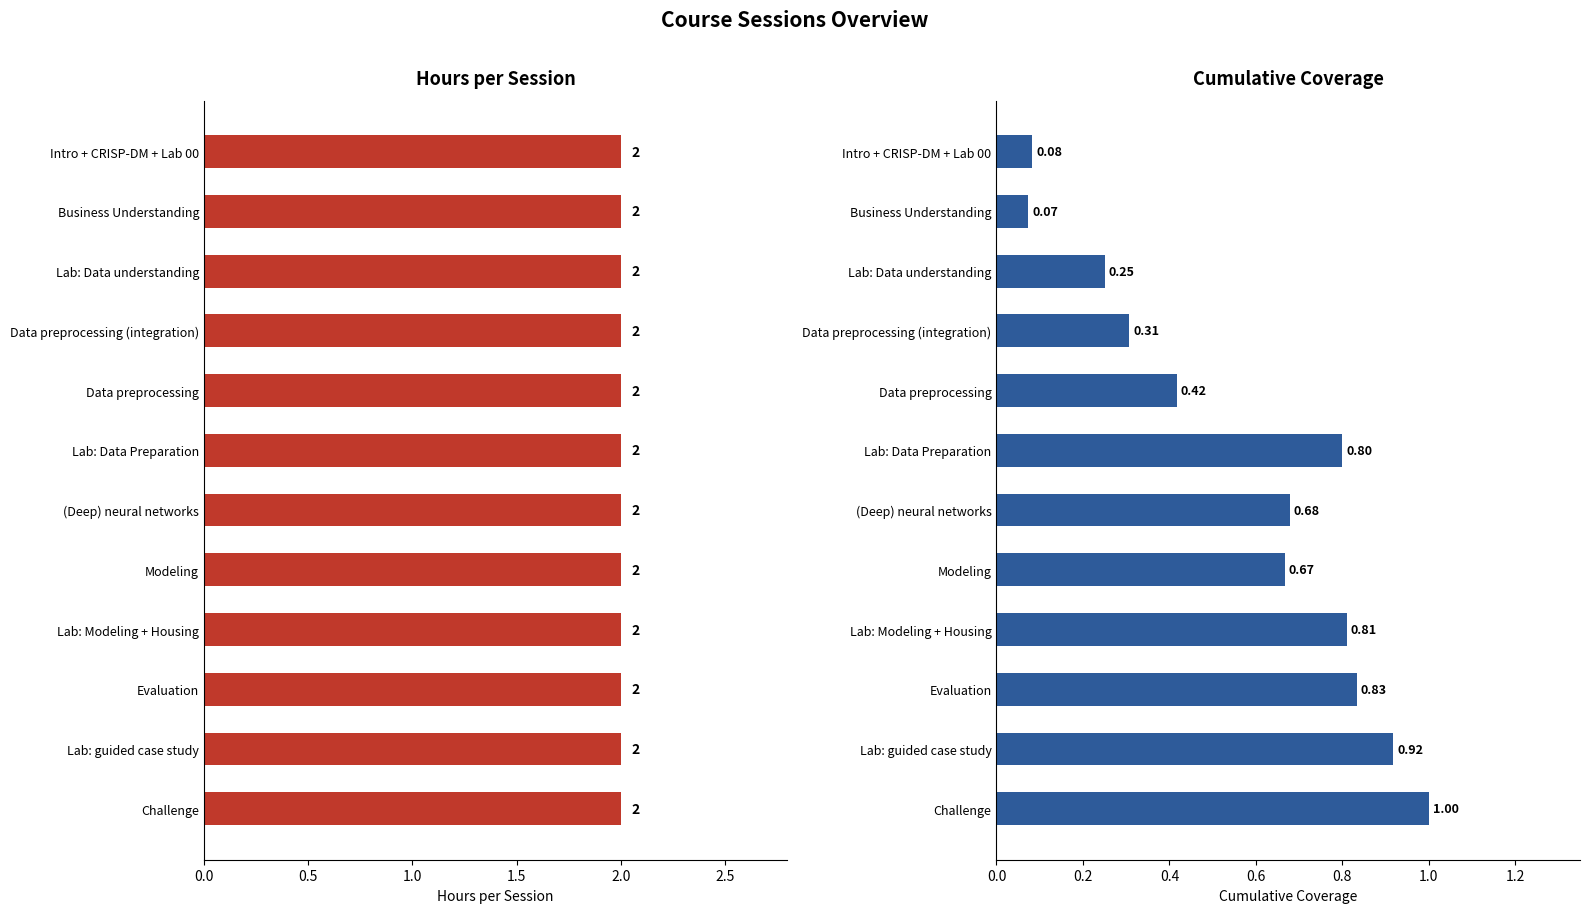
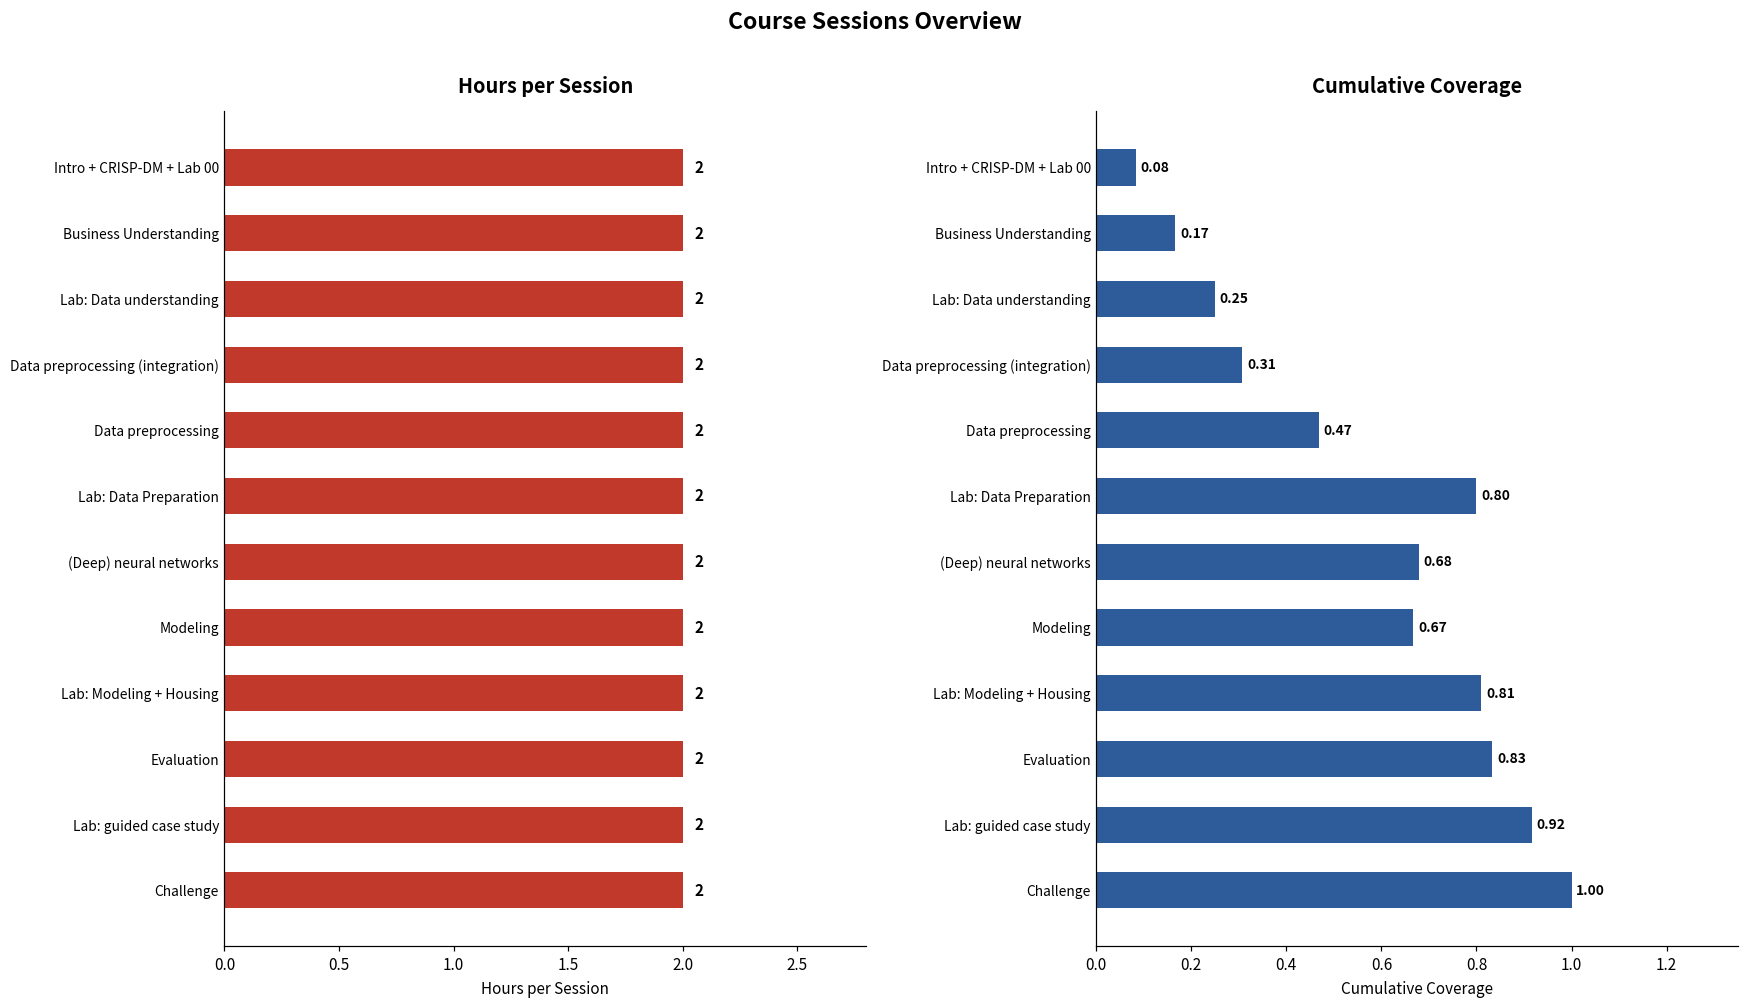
Cumulative Coverage, Business Understanding: 0.07 -> 0.17
Cumulative Coverage, Data preprocessing: 0.42 -> 0.47
